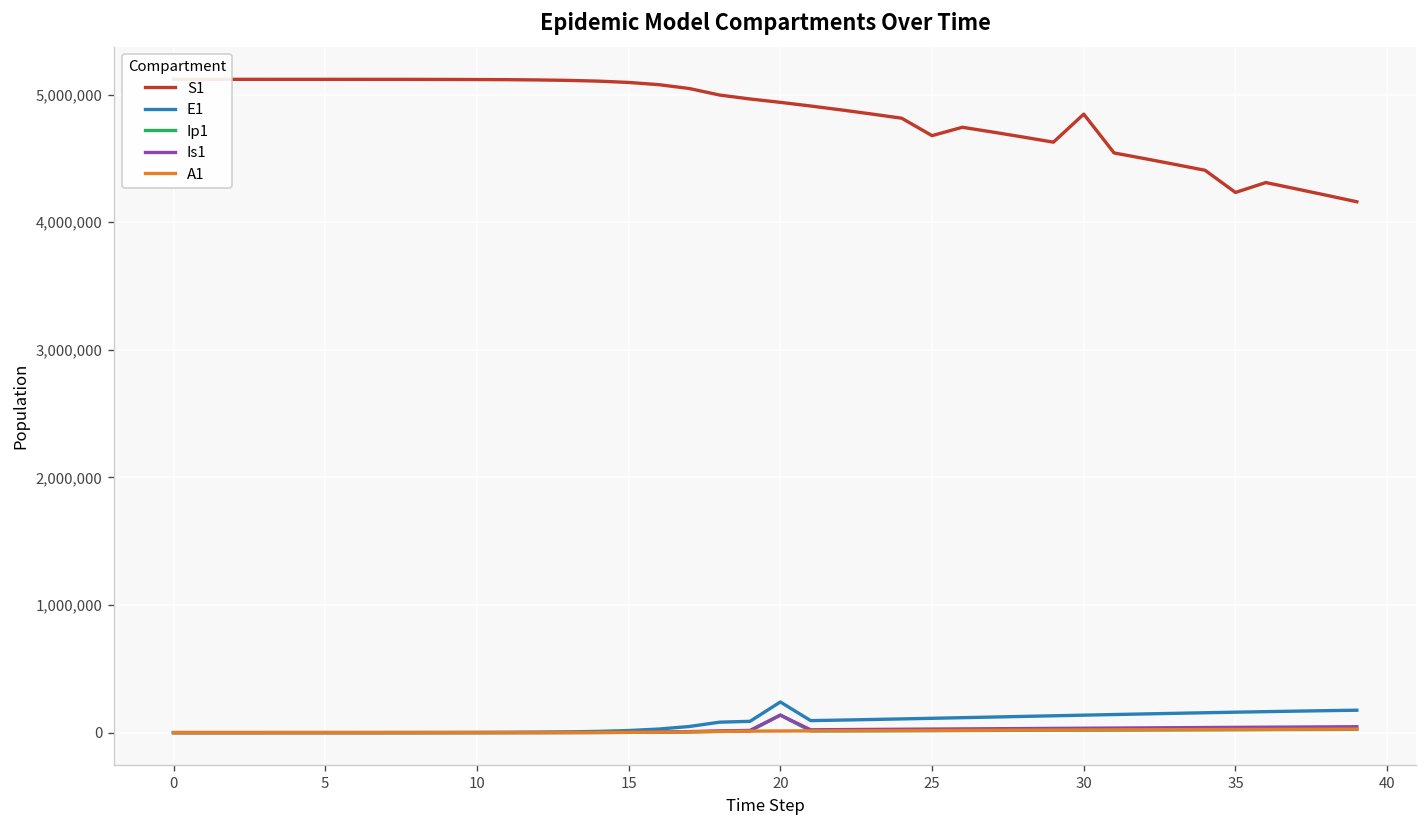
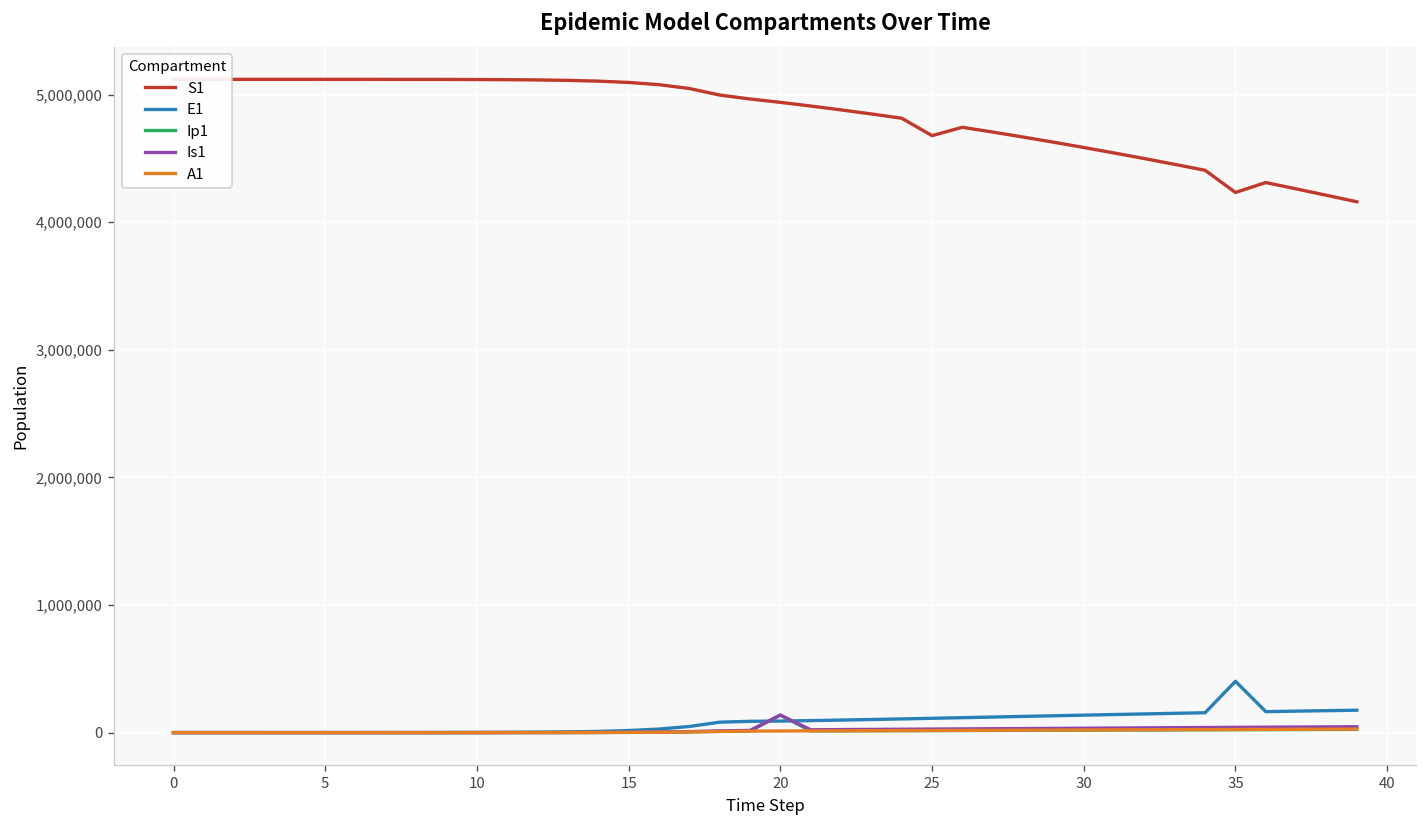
E1, 20: 240,000 -> 90,000
S1, 30: 4,850,000 -> 4,590,000
E1, 35: 160,000 -> 400,000
